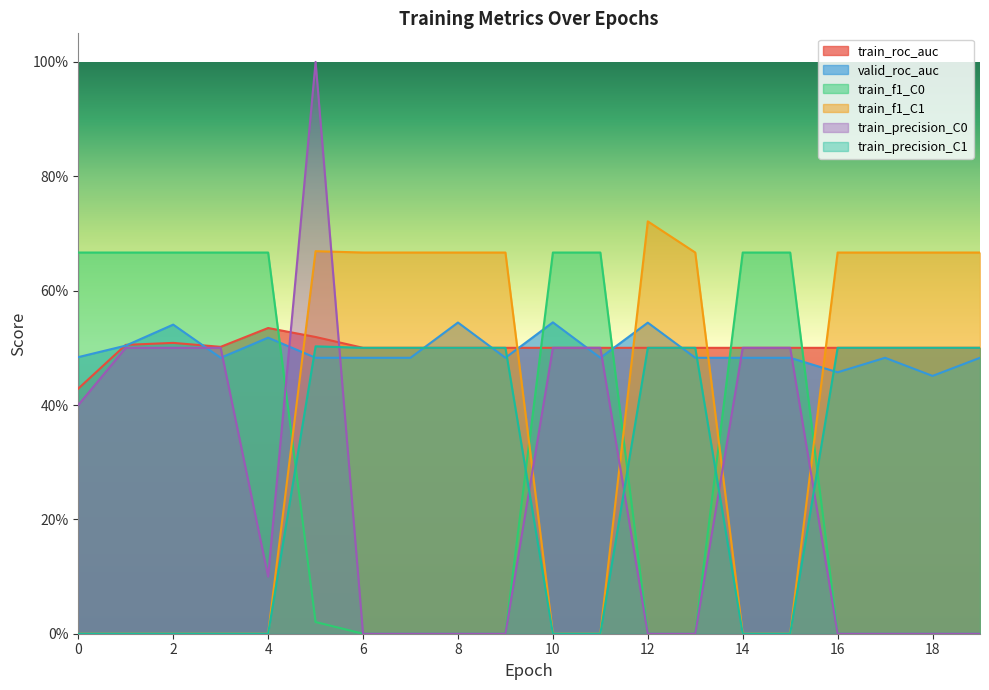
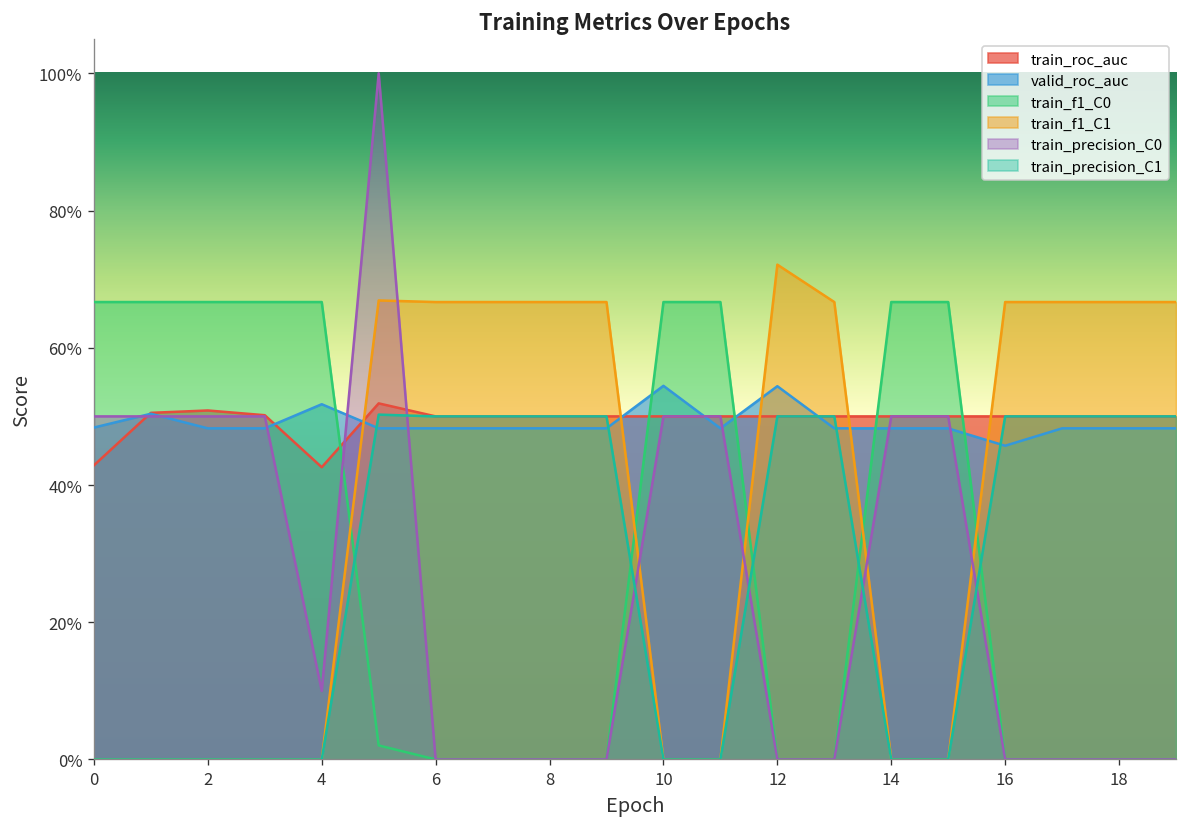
train_precision_C0, 0: 40% -> 50%
valid_roc_auc, 2: 54% -> 48%
train_roc_auc, 4: 53% -> 43%
valid_roc_auc, 8: 54% -> 48%
valid_roc_auc, 18: 45% -> 48%
